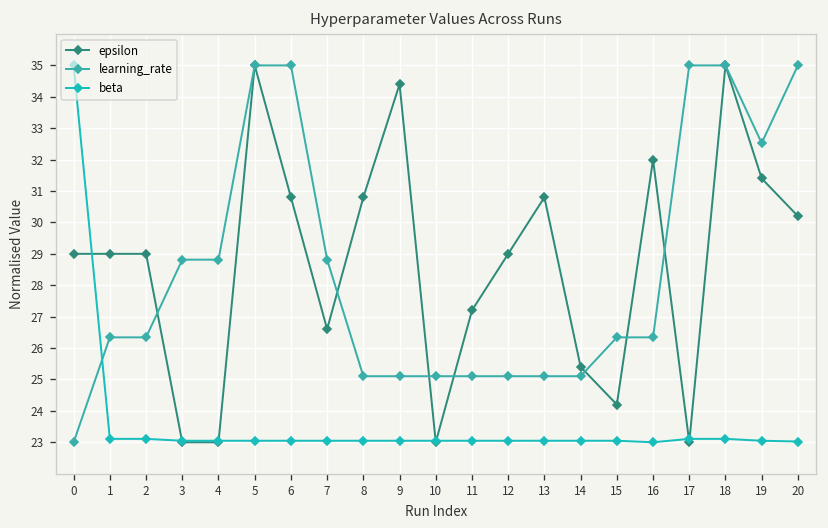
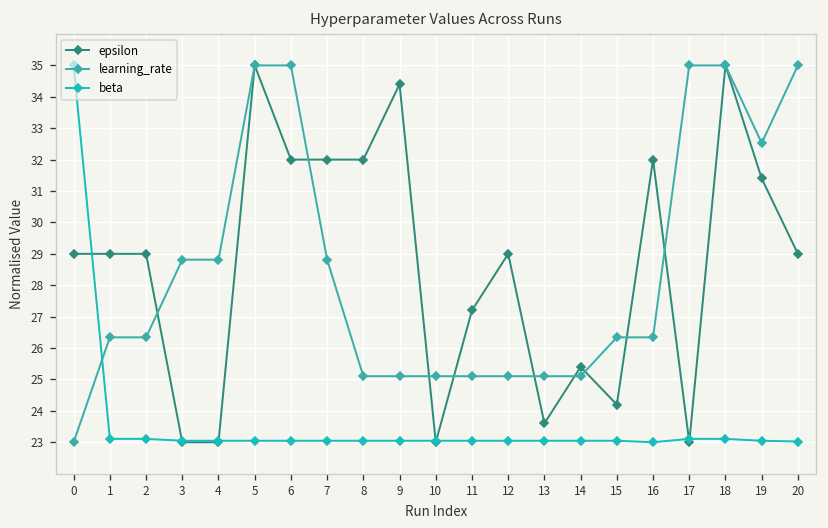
epsilon, 6: 30.8 -> 32.0
epsilon, 7: 26.6 -> 32.0
epsilon, 8: 30.8 -> 32.0
epsilon, 13: 30.8 -> 23.6
epsilon, 20: 30.2 -> 29.0
